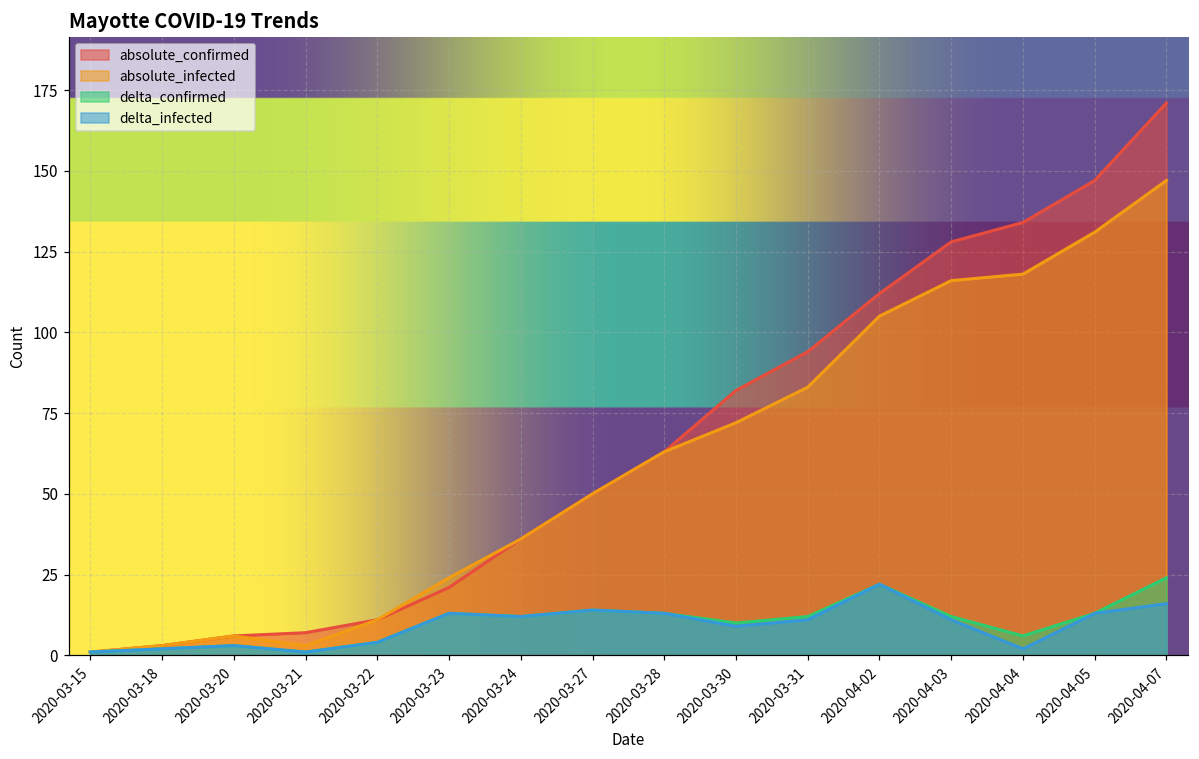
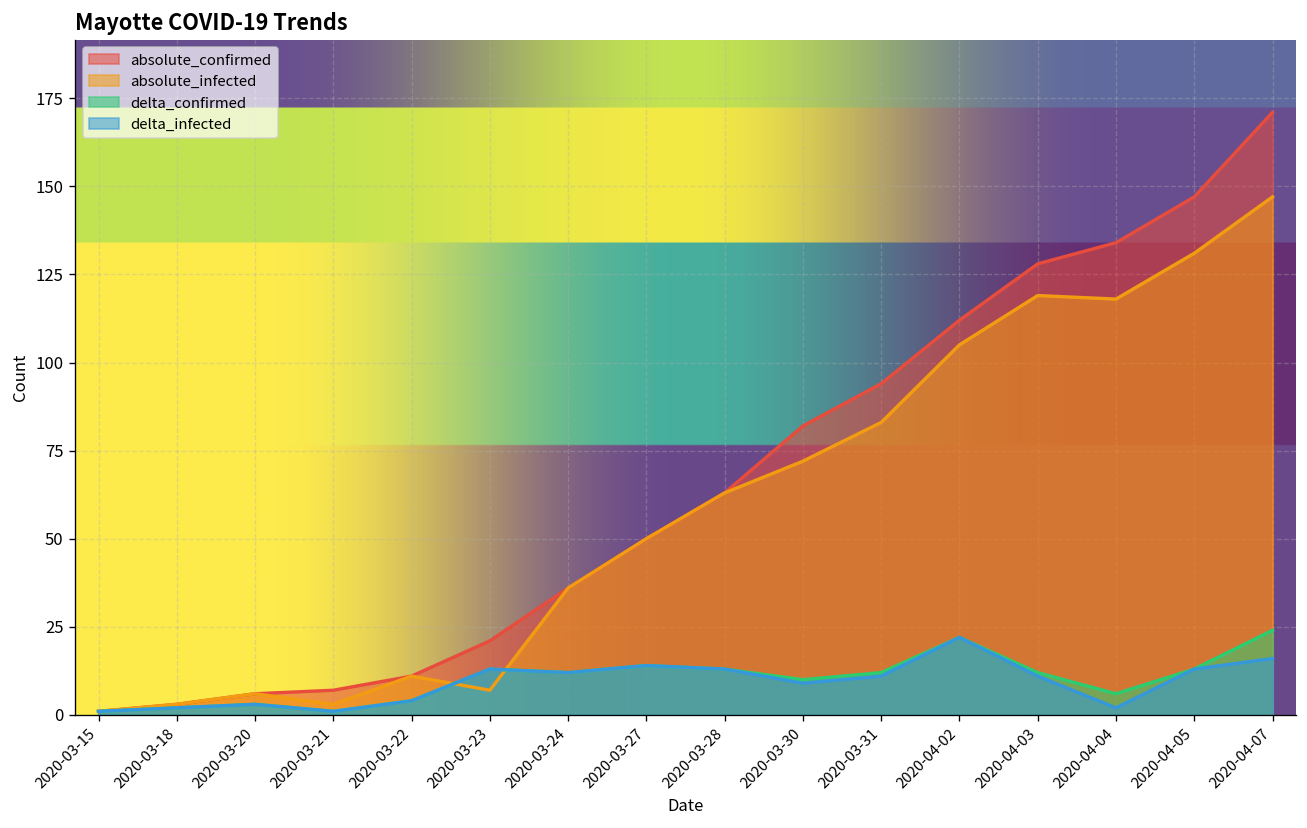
absolute_infected, 2020-03-23: 24 -> 7
absolute_infected, 2020-04-03: 116 -> 119
